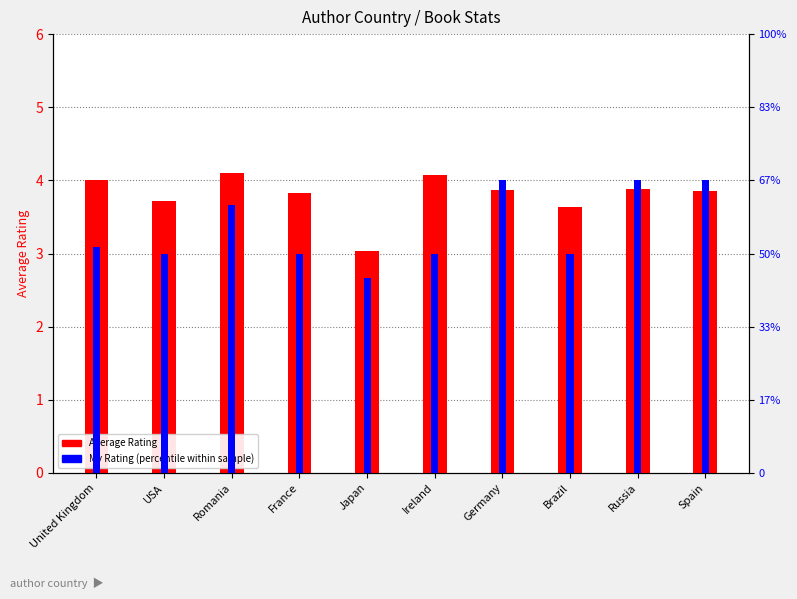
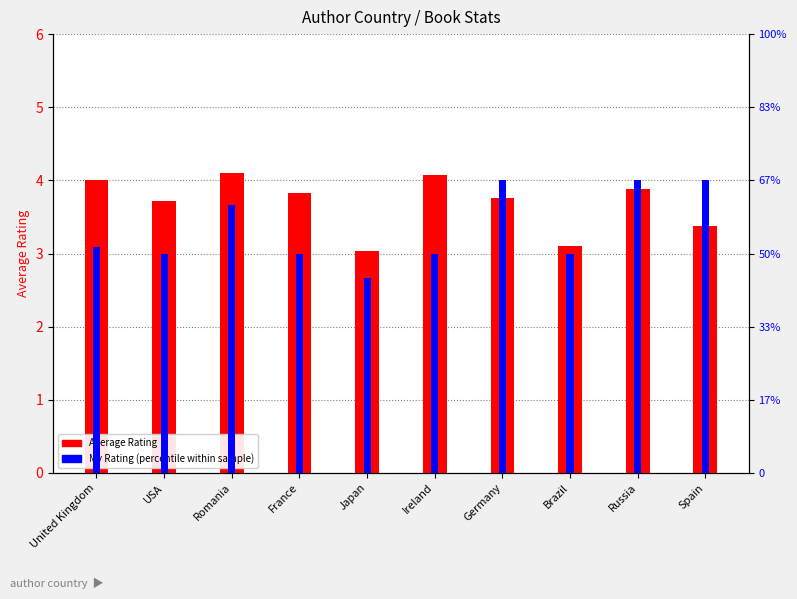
Average Rating, Germany: 3.9 -> 3.8
Average Rating, Brazil: 3.6 -> 3.1
Average Rating, Spain: 3.9 -> 3.4
